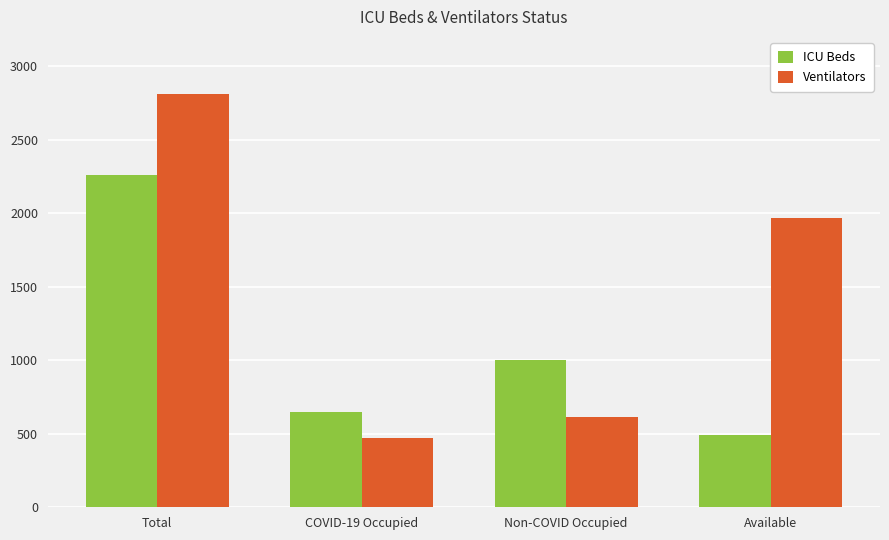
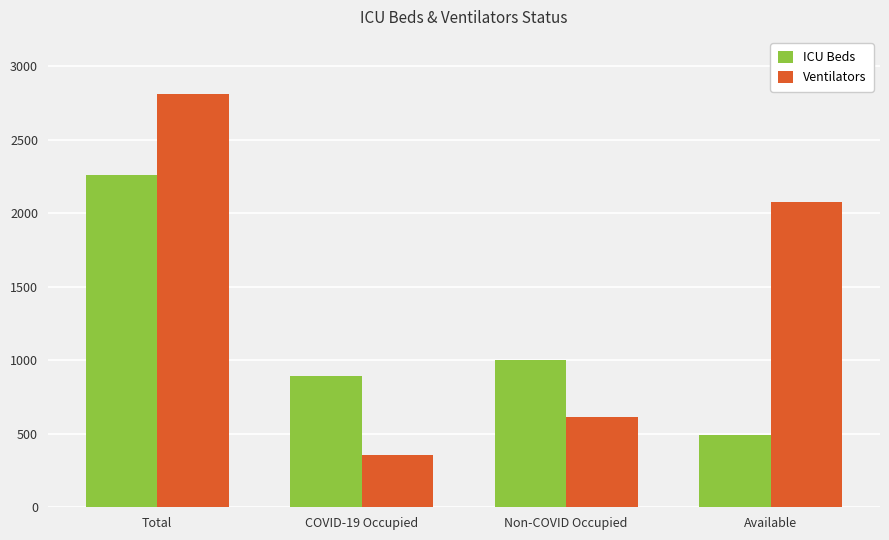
ICU Beds, COVID-19 Occupied: 650 -> 890
Ventilators, COVID-19 Occupied: 470 -> 360
Ventilators, Available: 1970 -> 2080
